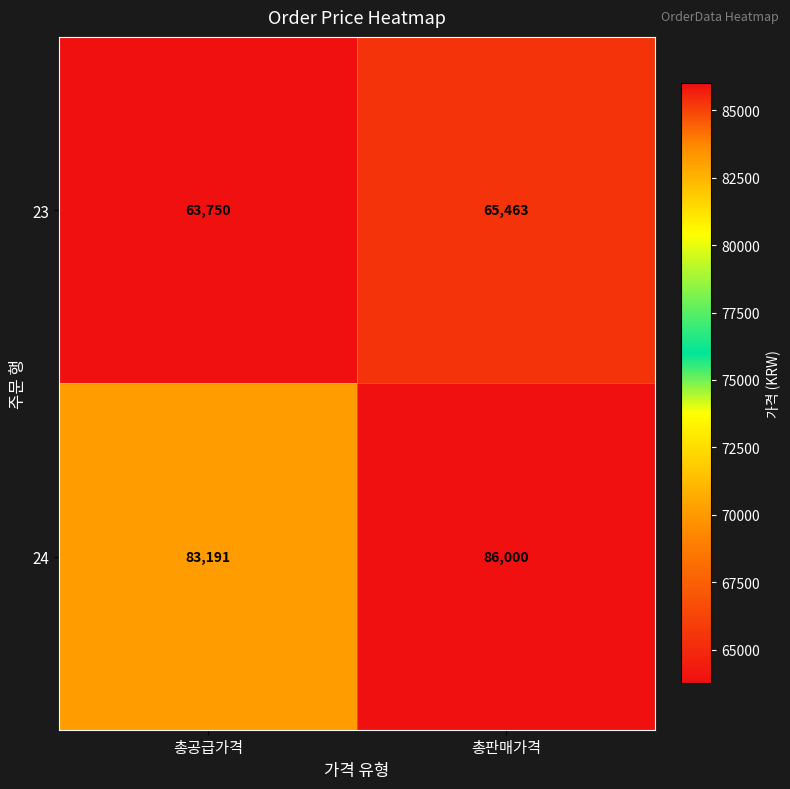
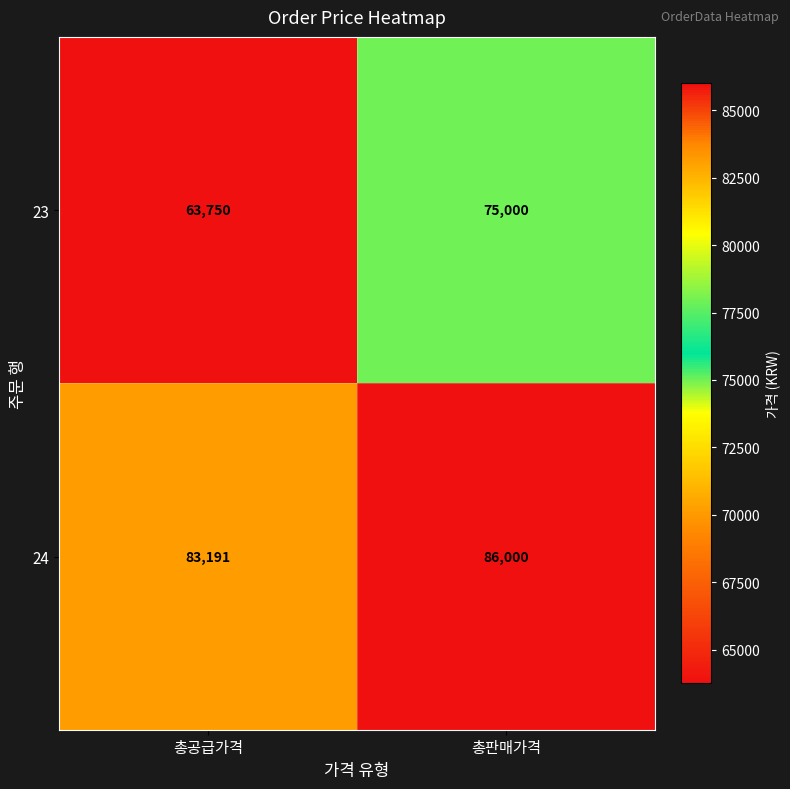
23, 총판매가격: 65,463 -> 75,000
